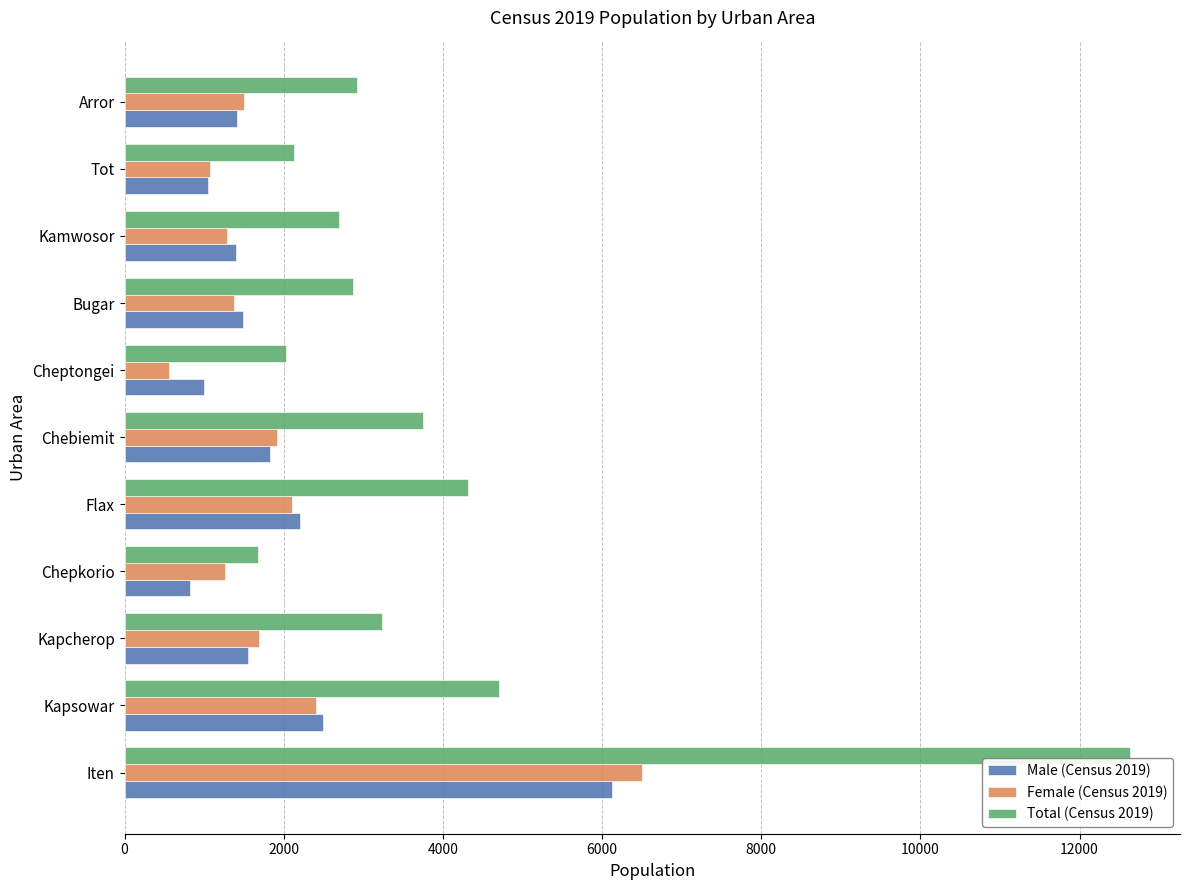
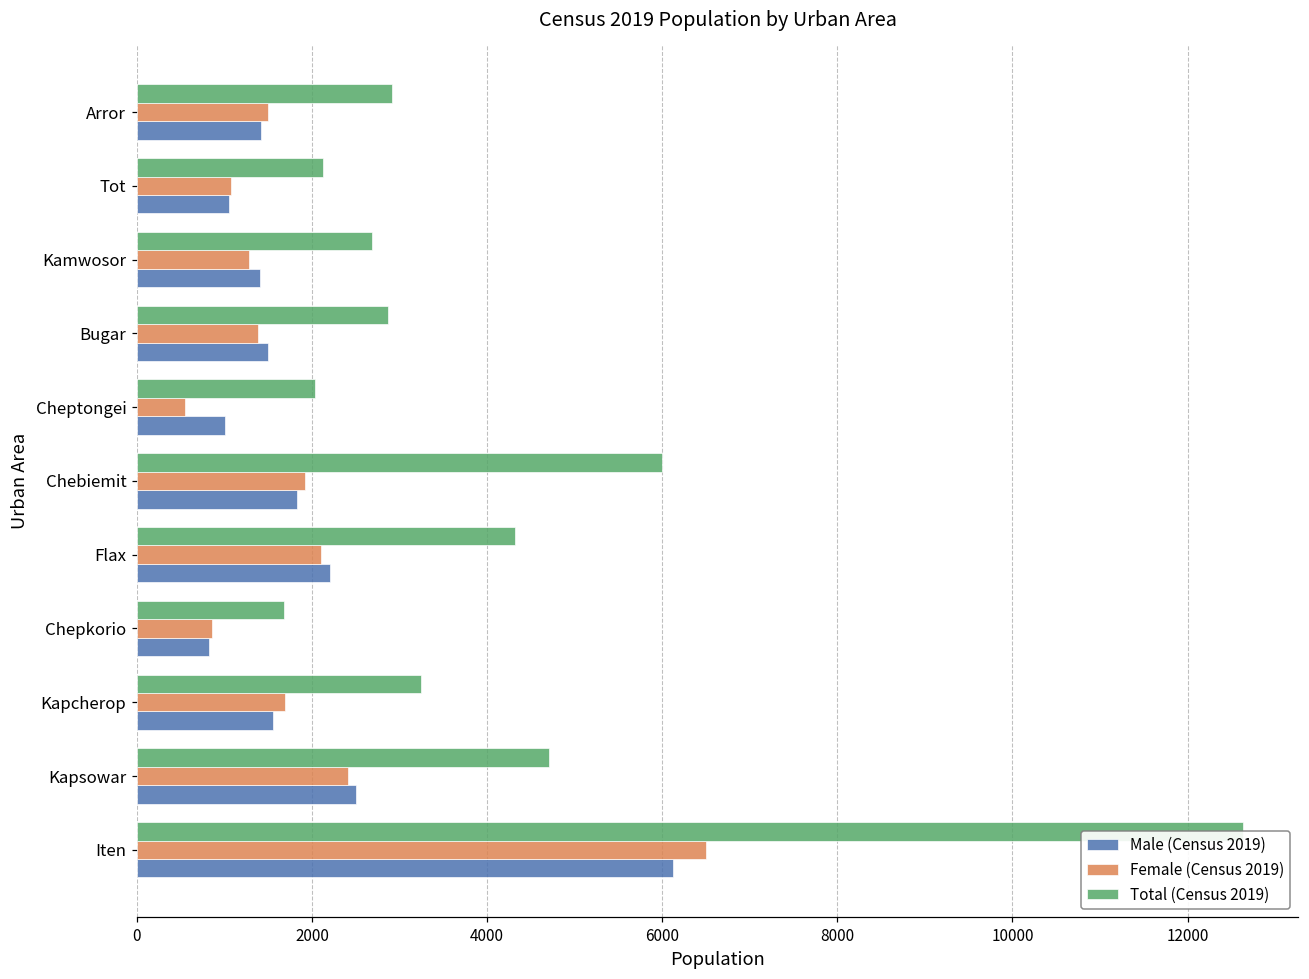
Total (Census 2019), Chebiemit: 3700 -> 6000
Female (Census 2019), Chepkorio: 1300 -> 900
